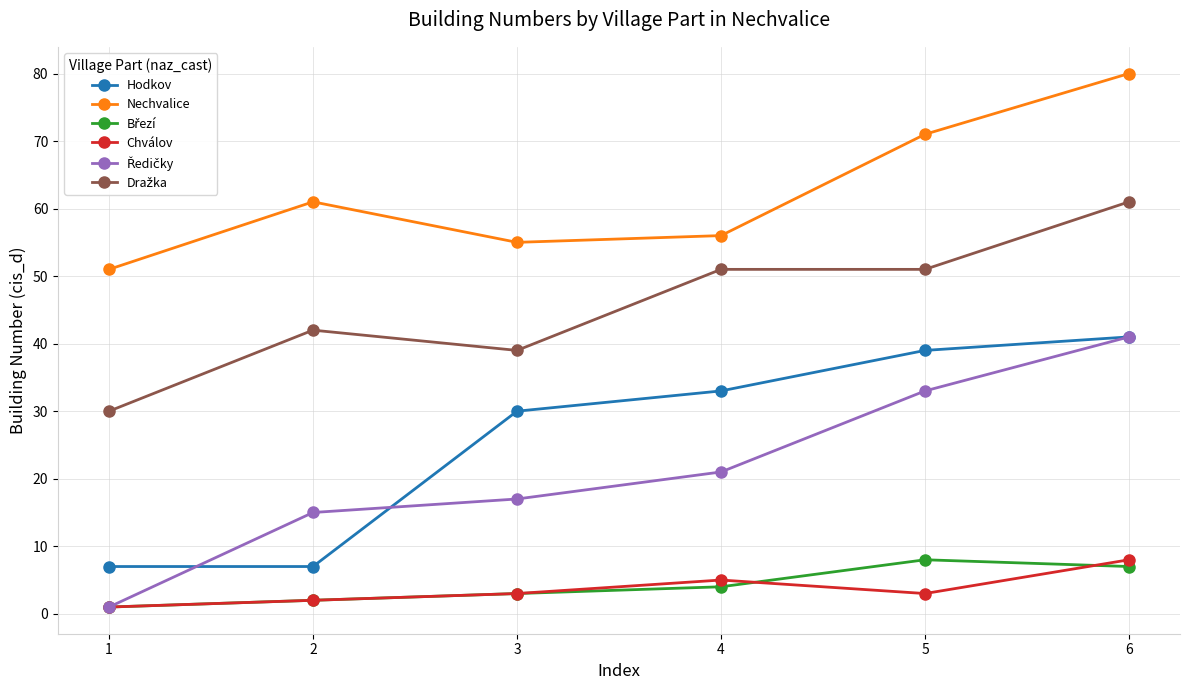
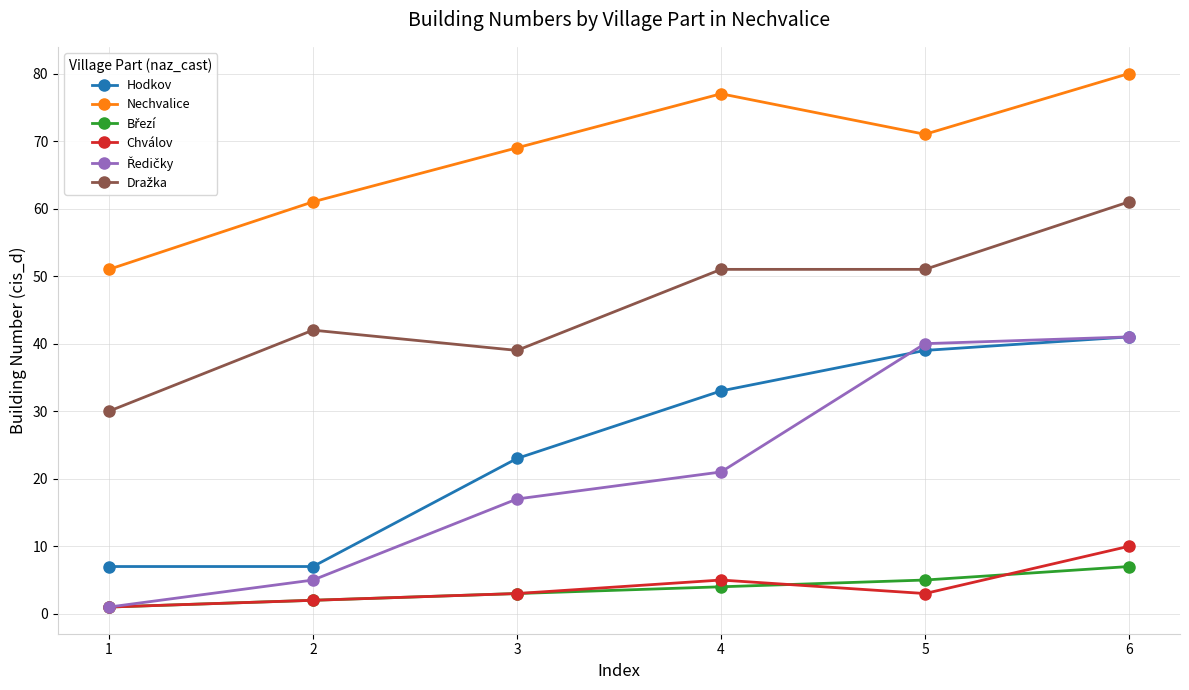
Ředičky, 2: 15 -> 5
Hodkov, 3: 30 -> 23
Nechvalice, 3: 55 -> 69
Nechvalice, 4: 56 -> 77
Březí, 5: 8 -> 5
Ředičky, 5: 33 -> 40
Chválov, 6: 8 -> 10
